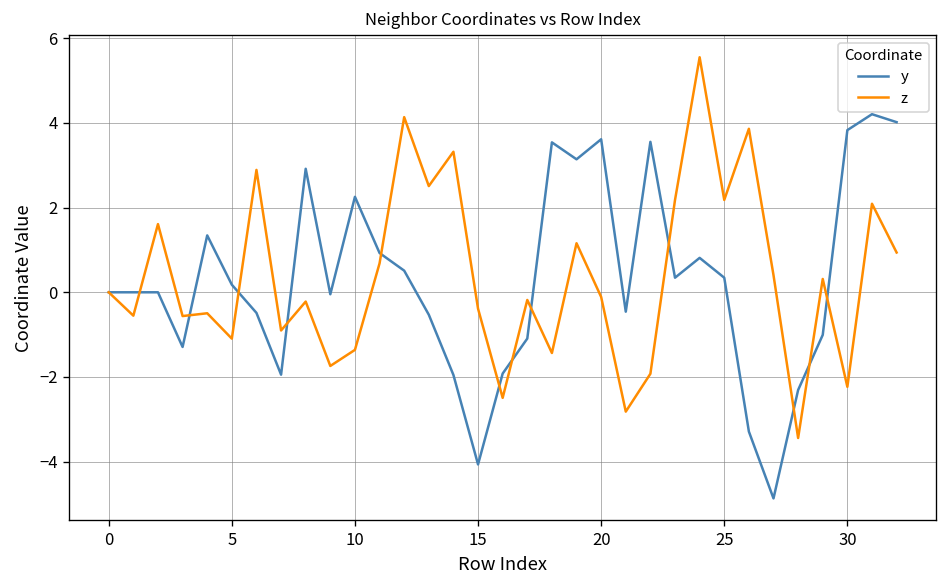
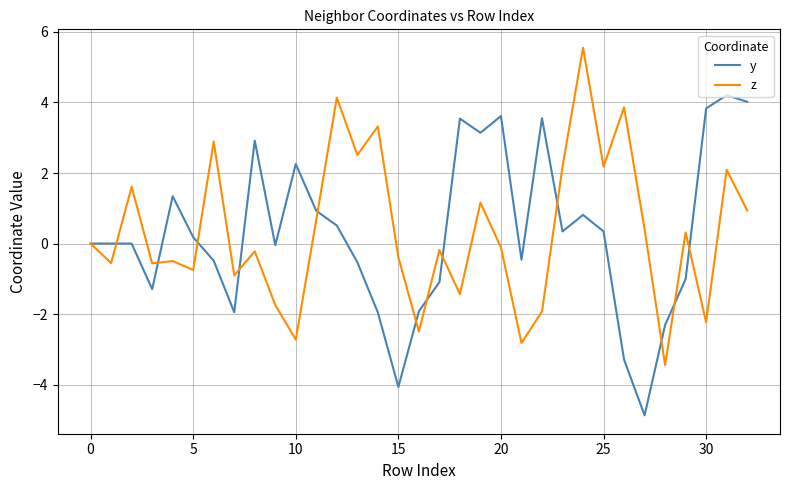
z, 5: -1.1 -> -0.7
z, 10: -1.4 -> -2.7
